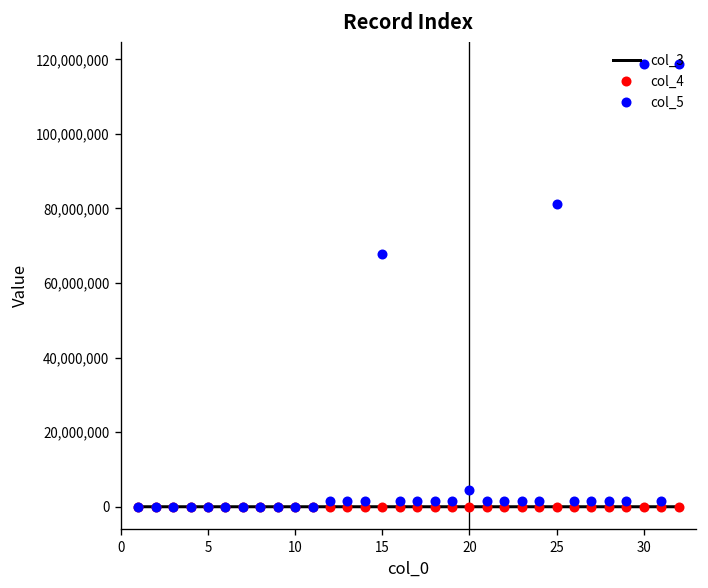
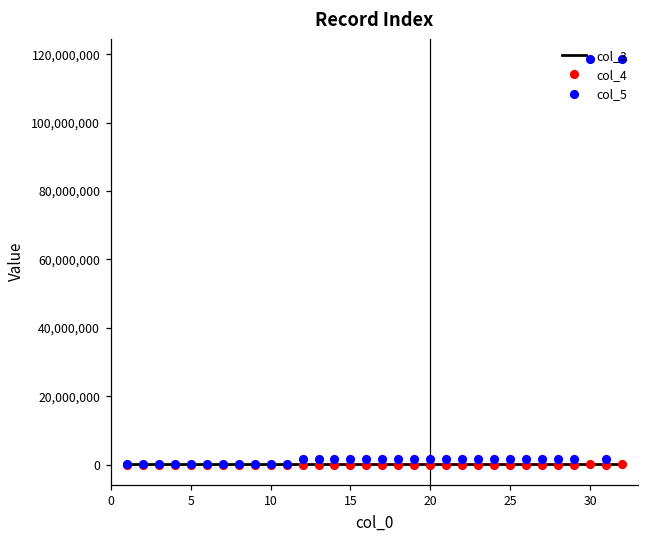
col_5, 15: 68,000,000 -> 2,000,000
col_5, 20: 5,000,000 -> 2,000,000
col_5, 25: 81,000,000 -> 2,000,000
